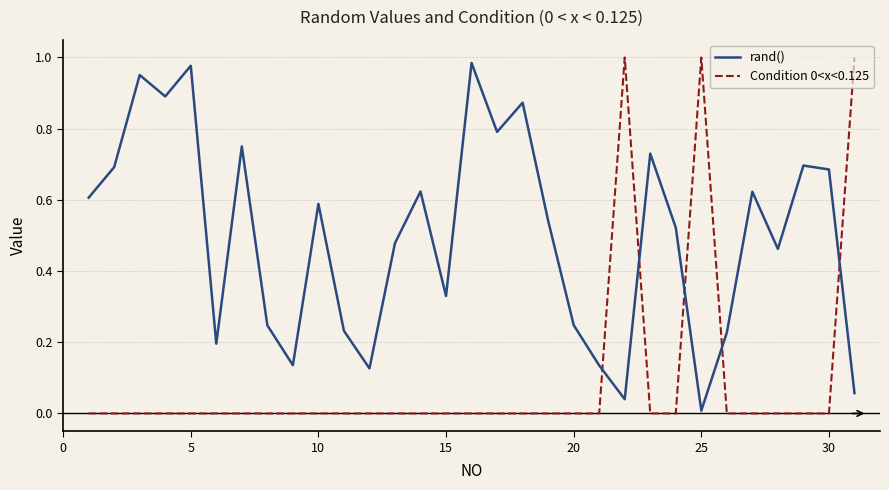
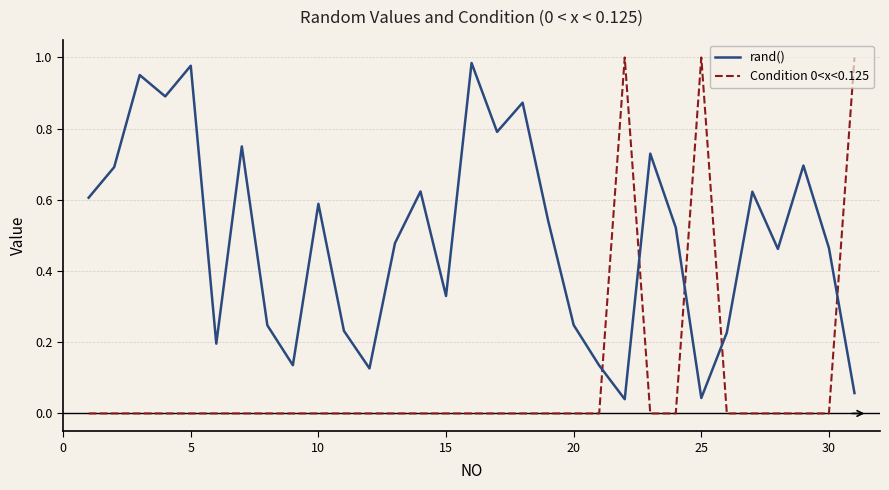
rand(), 25: 0.01 -> 0.04
rand(), 30: 0.69 -> 0.46
